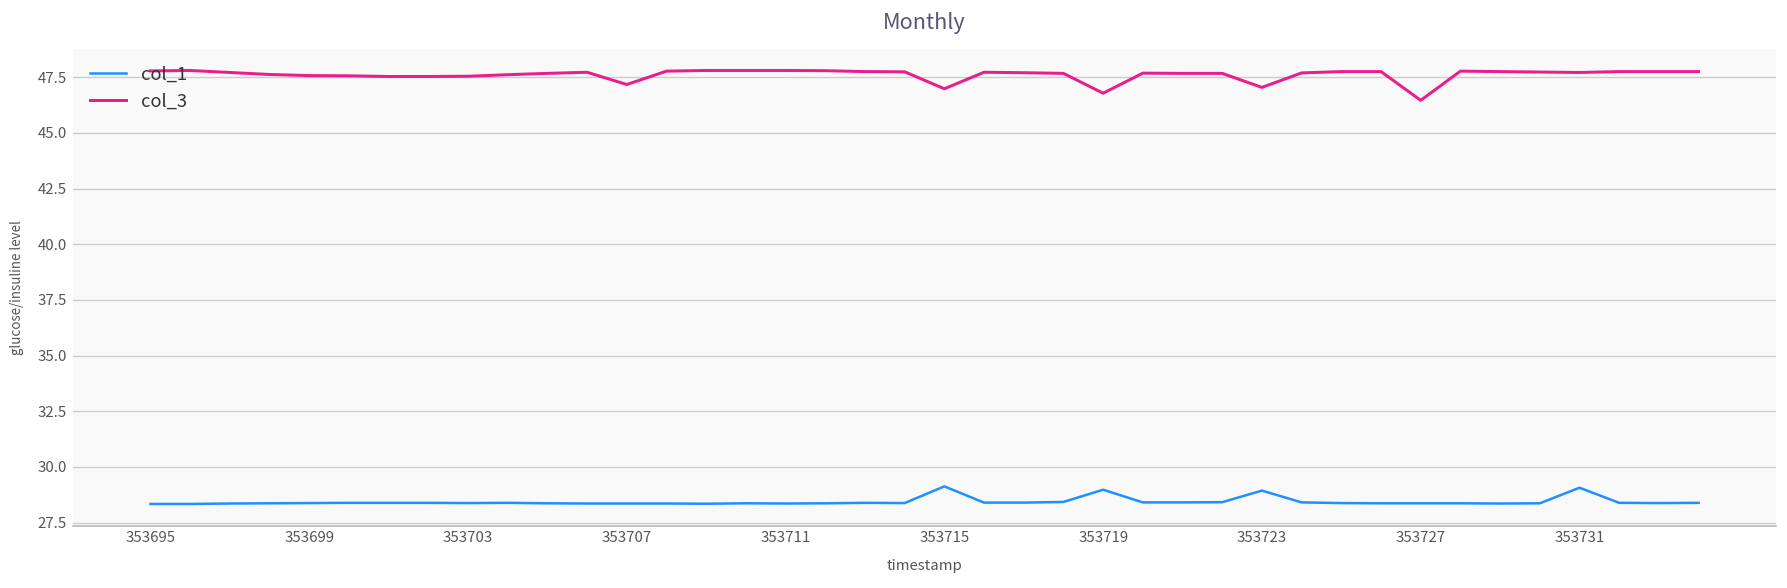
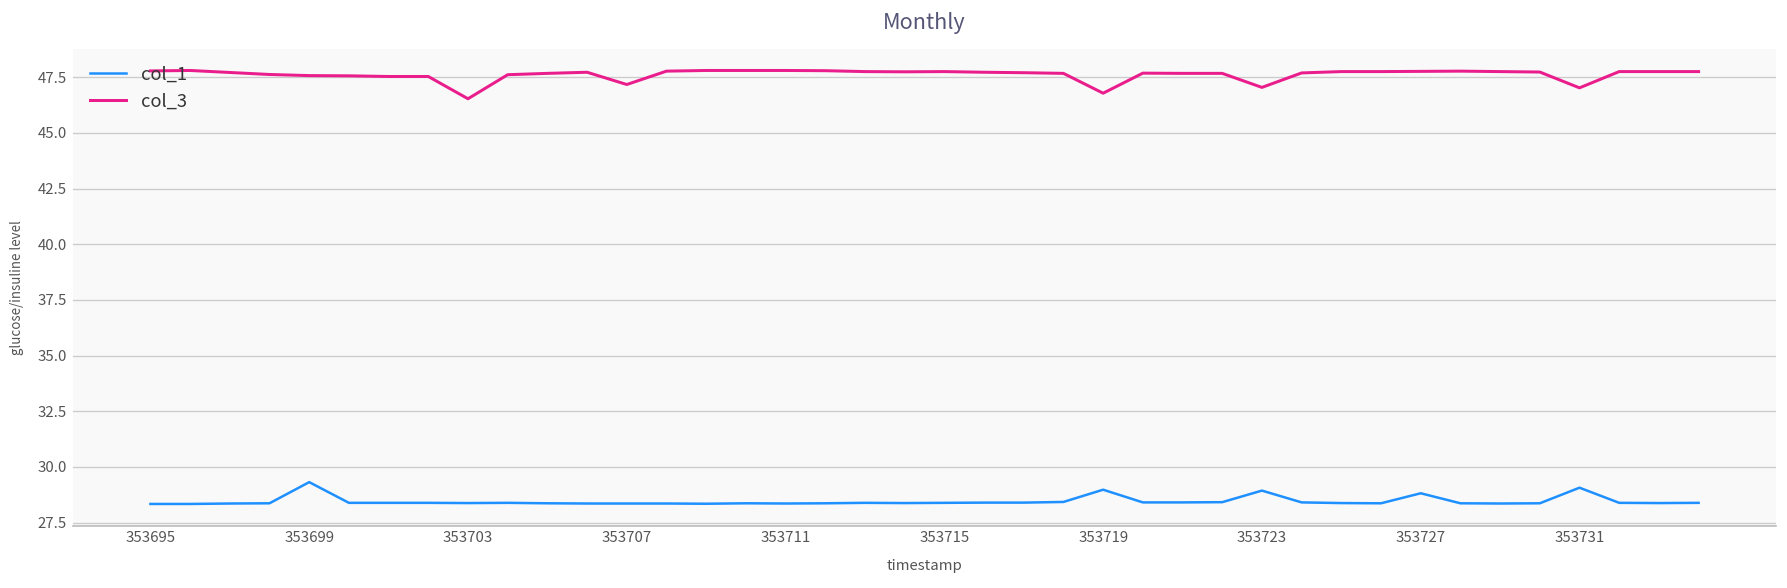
col_1, 353699: 28.4 -> 29.3
col_3, 353703: 47.5 -> 46.5
col_1, 353715: 29.1 -> 28.4
col_3, 353715: 47.0 -> 47.8
col_1, 353727: 28.4 -> 28.8
col_3, 353727: 46.5 -> 47.8
col_3, 353731: 47.7 -> 47.0
